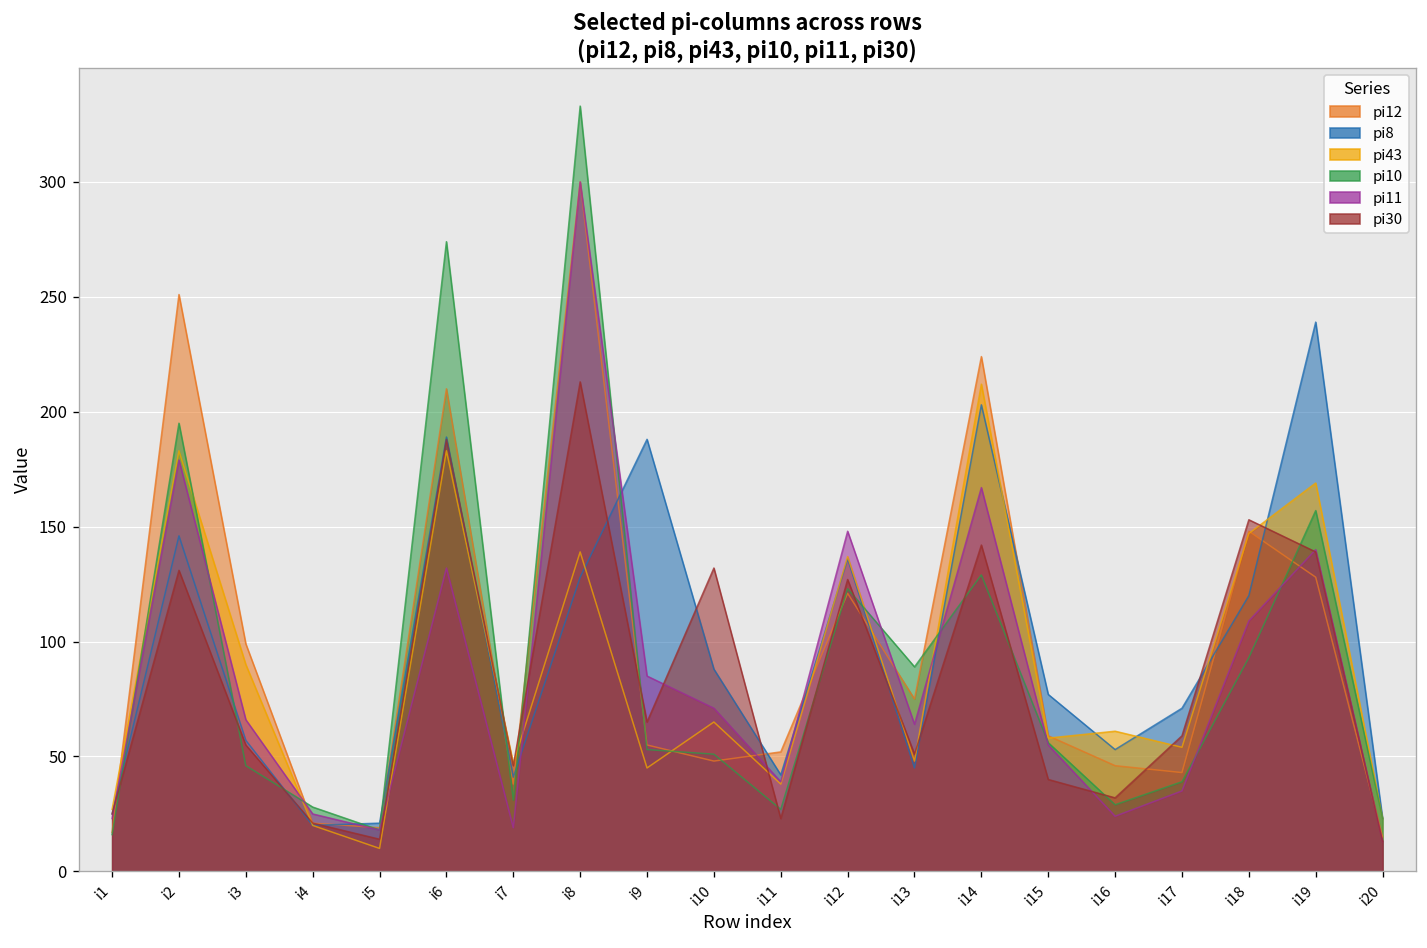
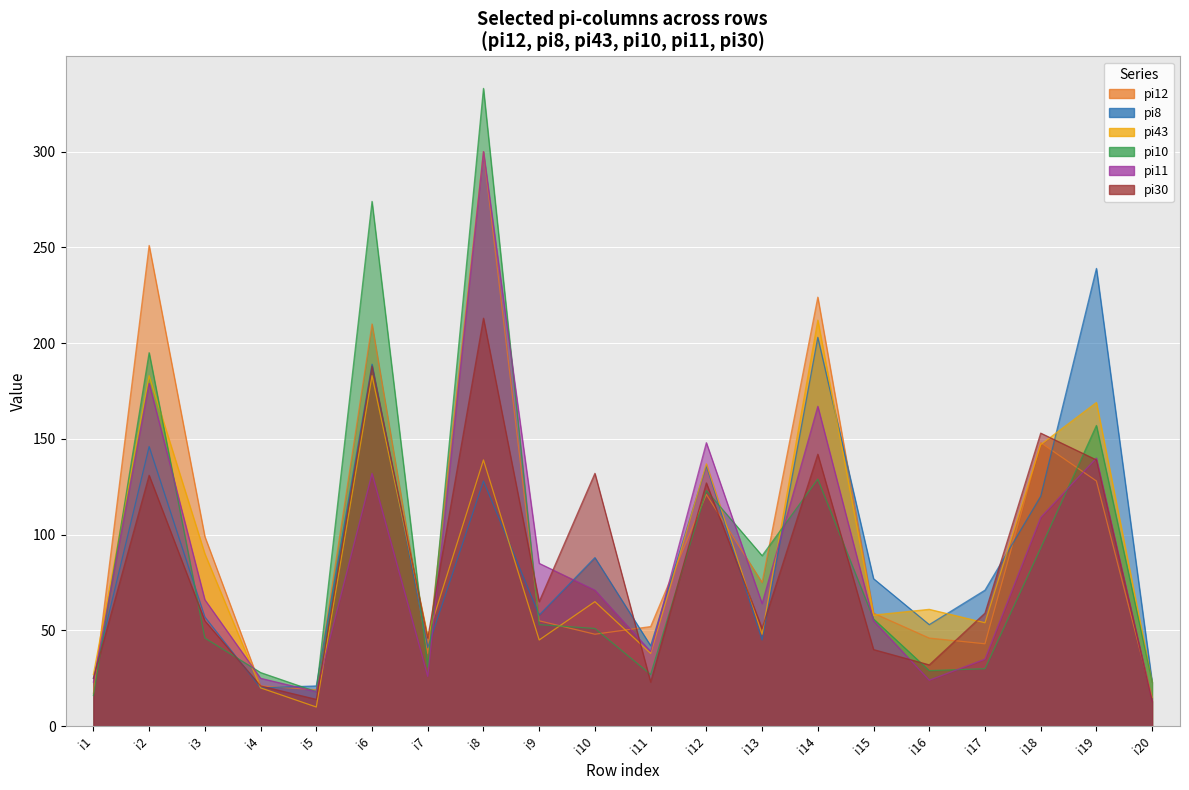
pi11, i7: 19 -> 26
pi8, i9: 188 -> 58
pi10, i17: 39 -> 30
